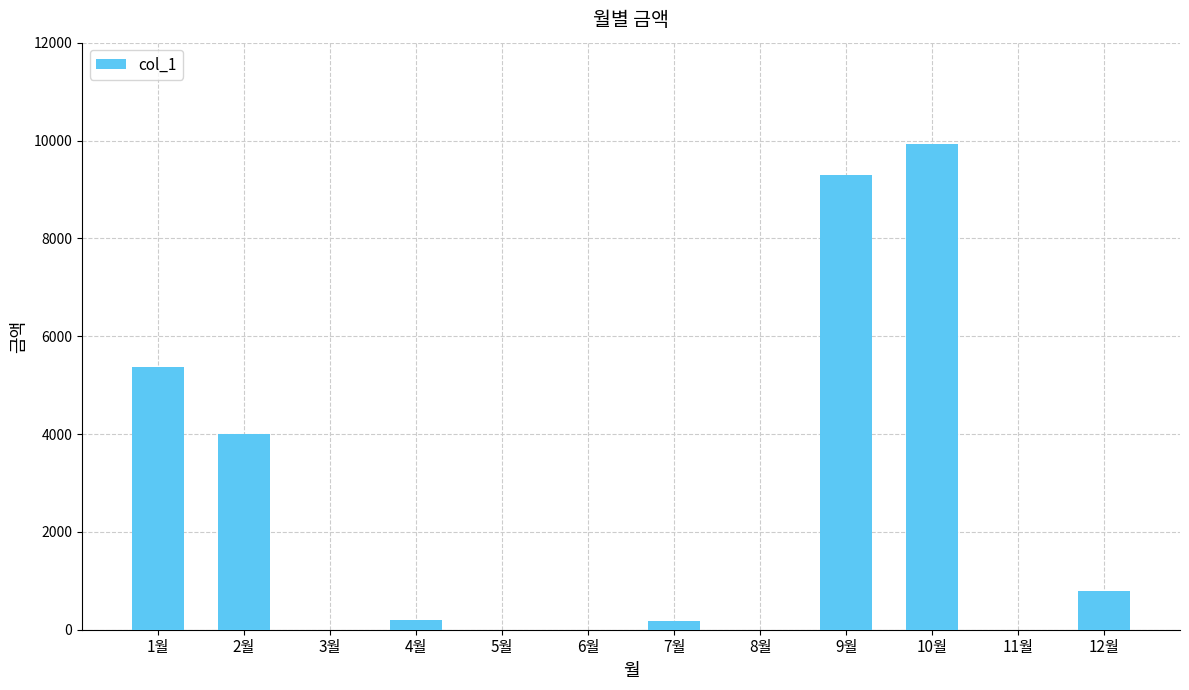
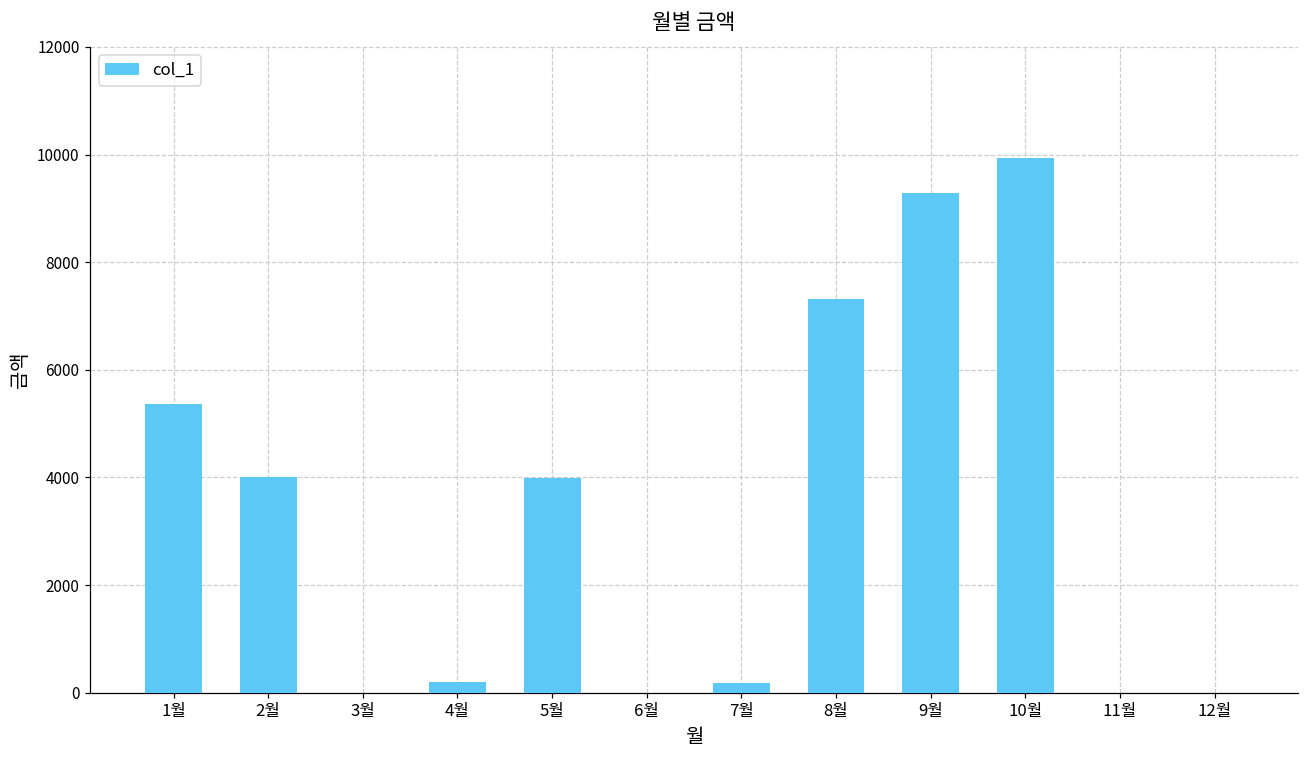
5월: 0 -> 4000
8월: 0 -> 7300
12월: 800 -> 0
